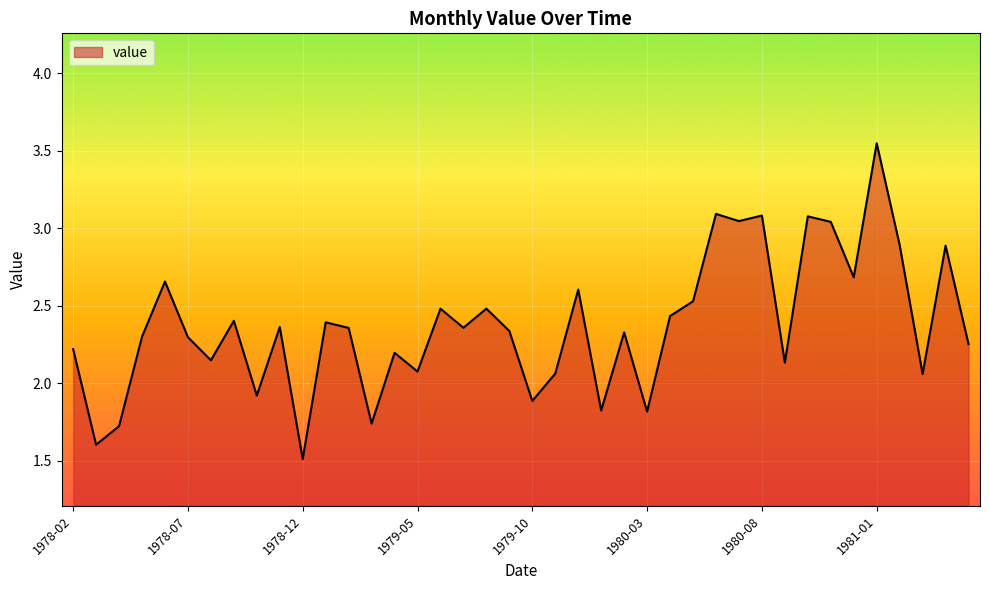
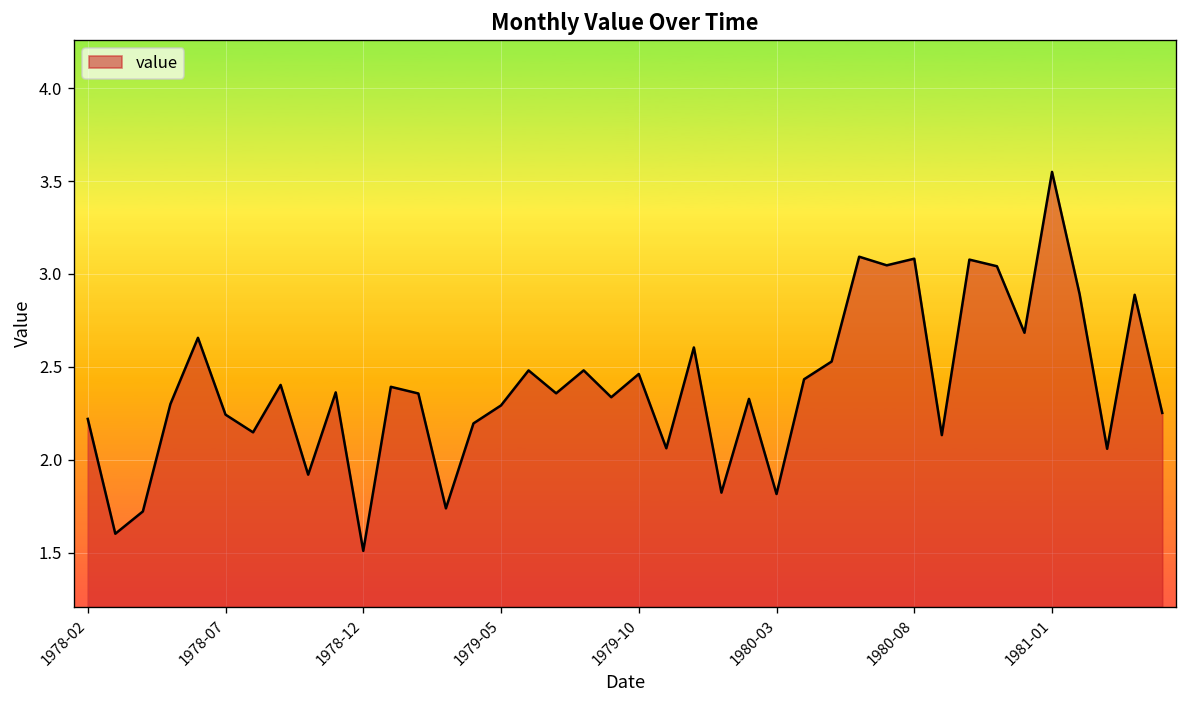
1978-07: 2.30 -> 2.24
1979-05: 2.07 -> 2.29
1979-10: 1.88 -> 2.46
